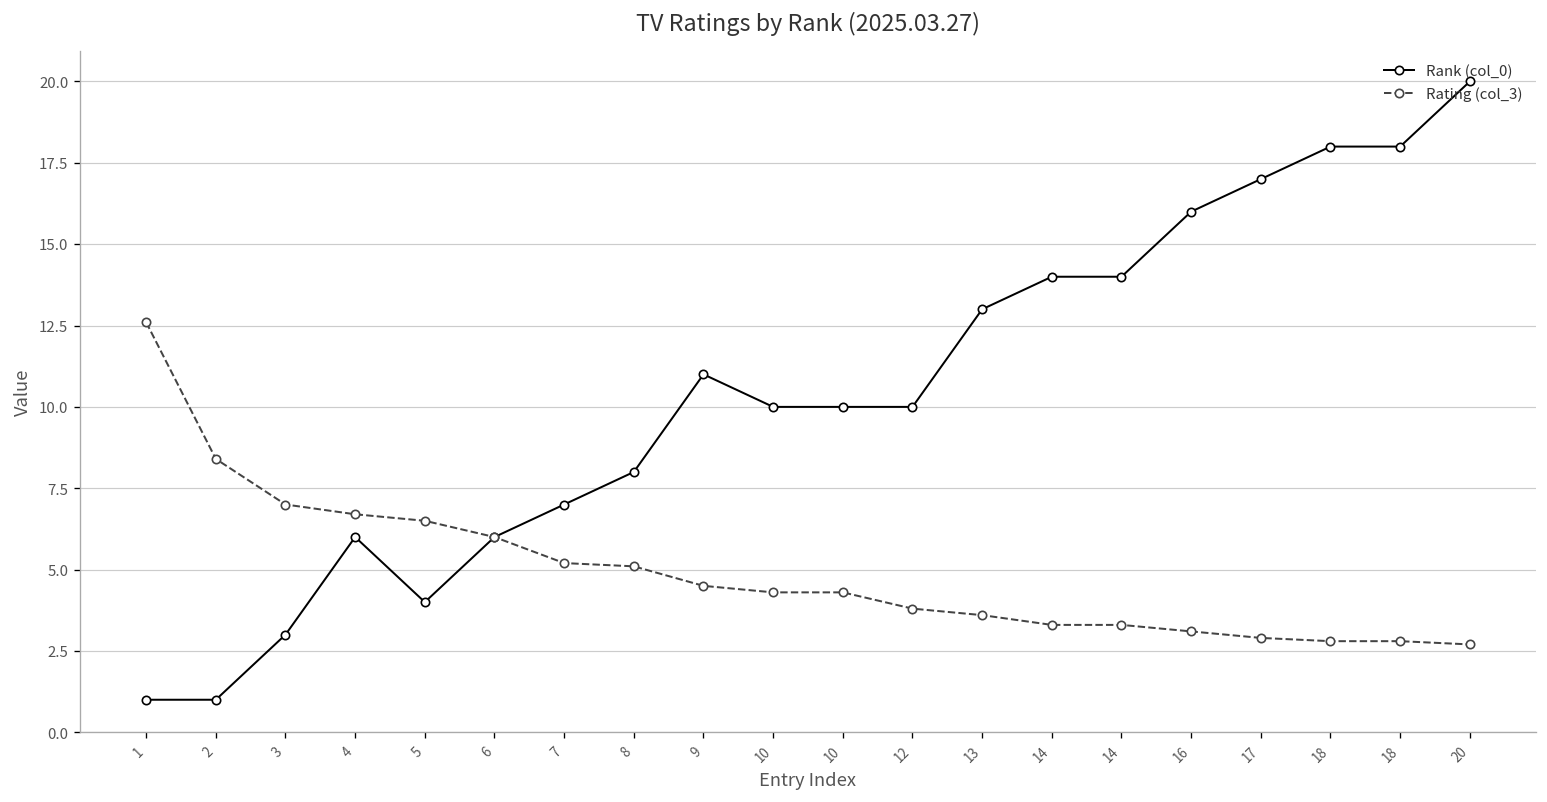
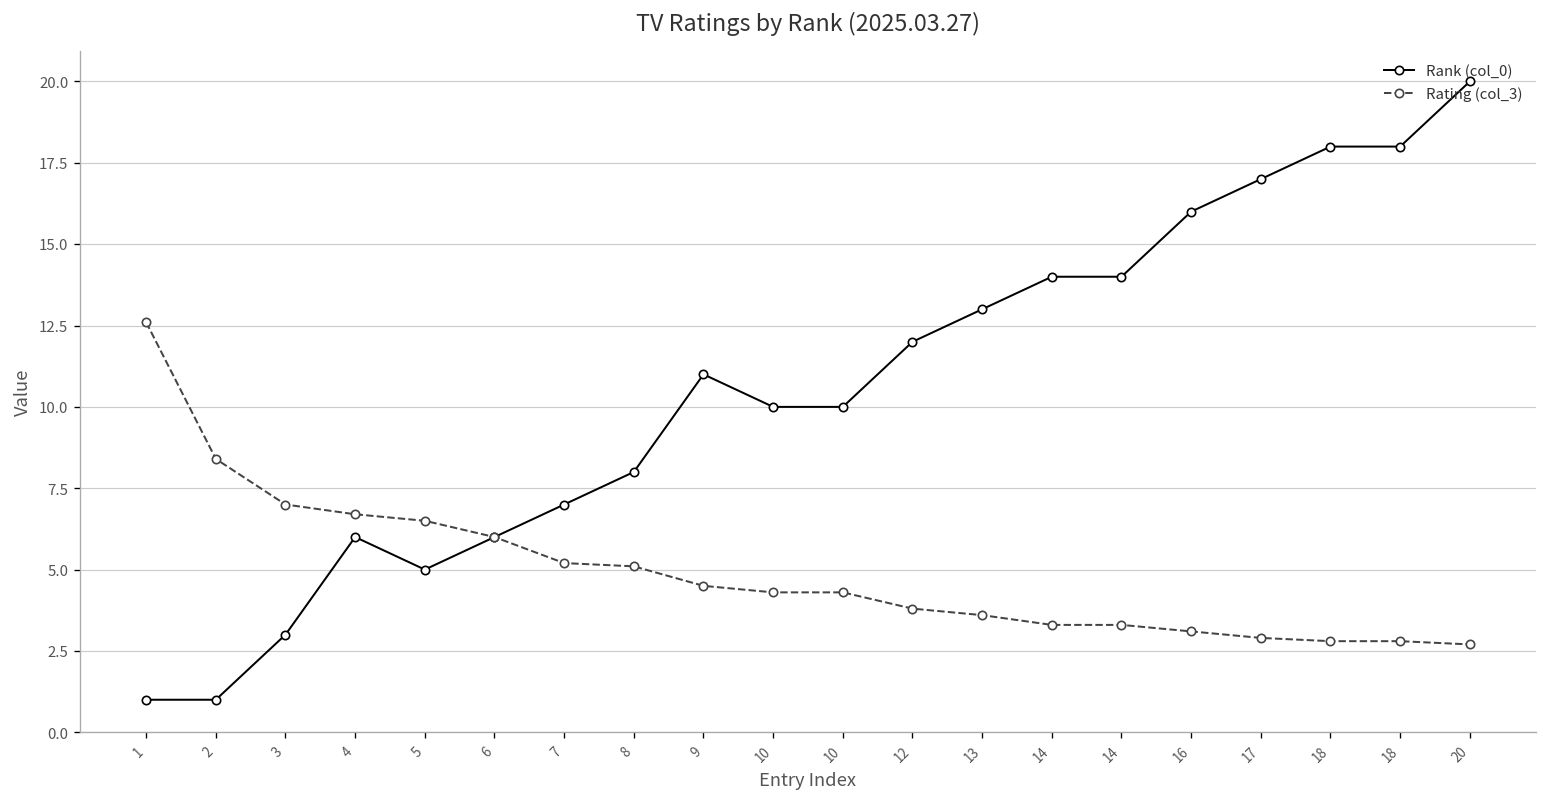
Rank (col_0), 5: 4 -> 5
Rank (col_0), 12: 10 -> 12
